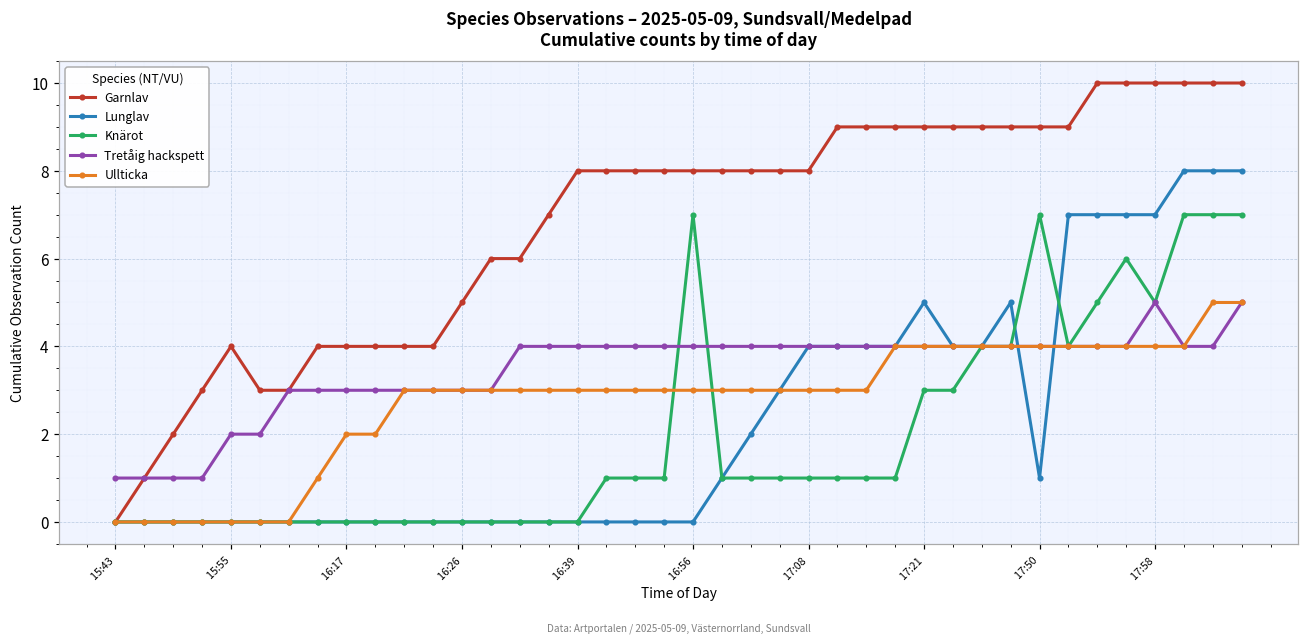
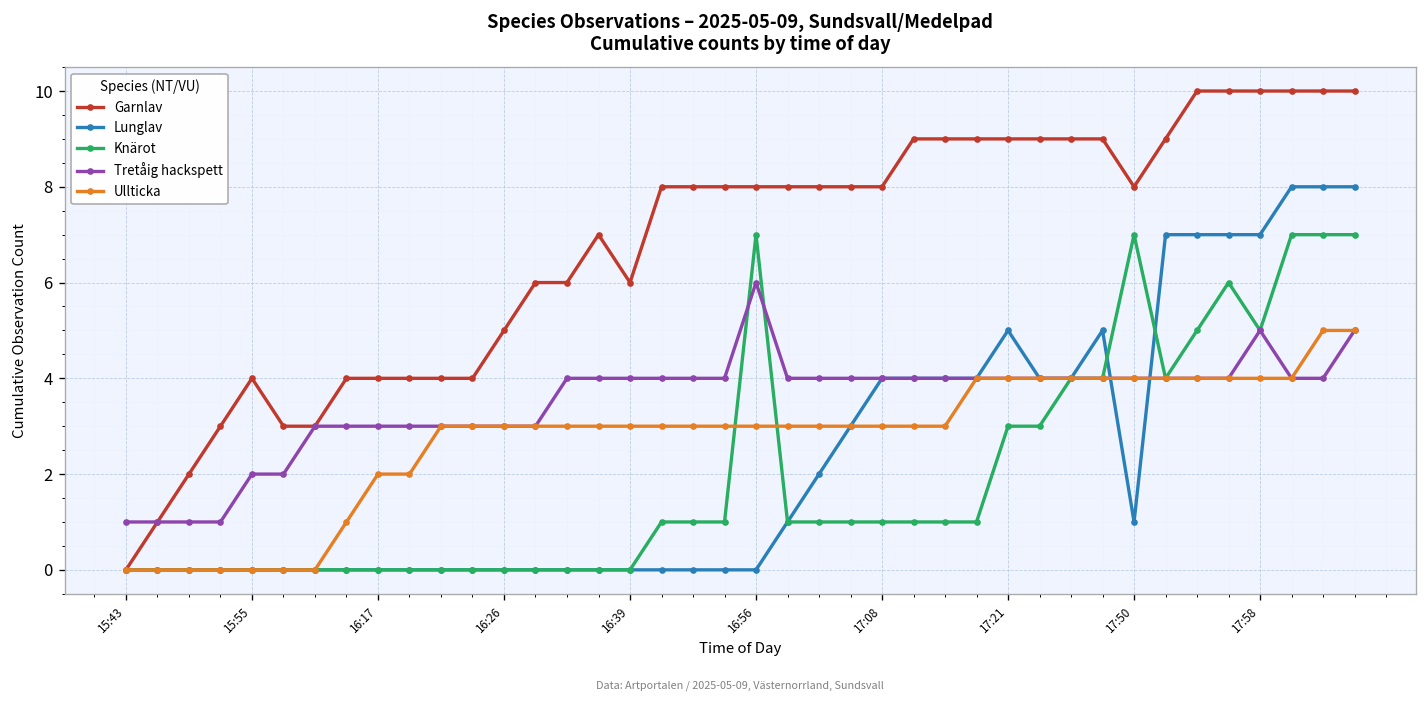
Garnlav, 16:39: 8 -> 6
Tretåig hackspett, 16:56: 4 -> 6
Garnlav, 17:50: 9 -> 8
